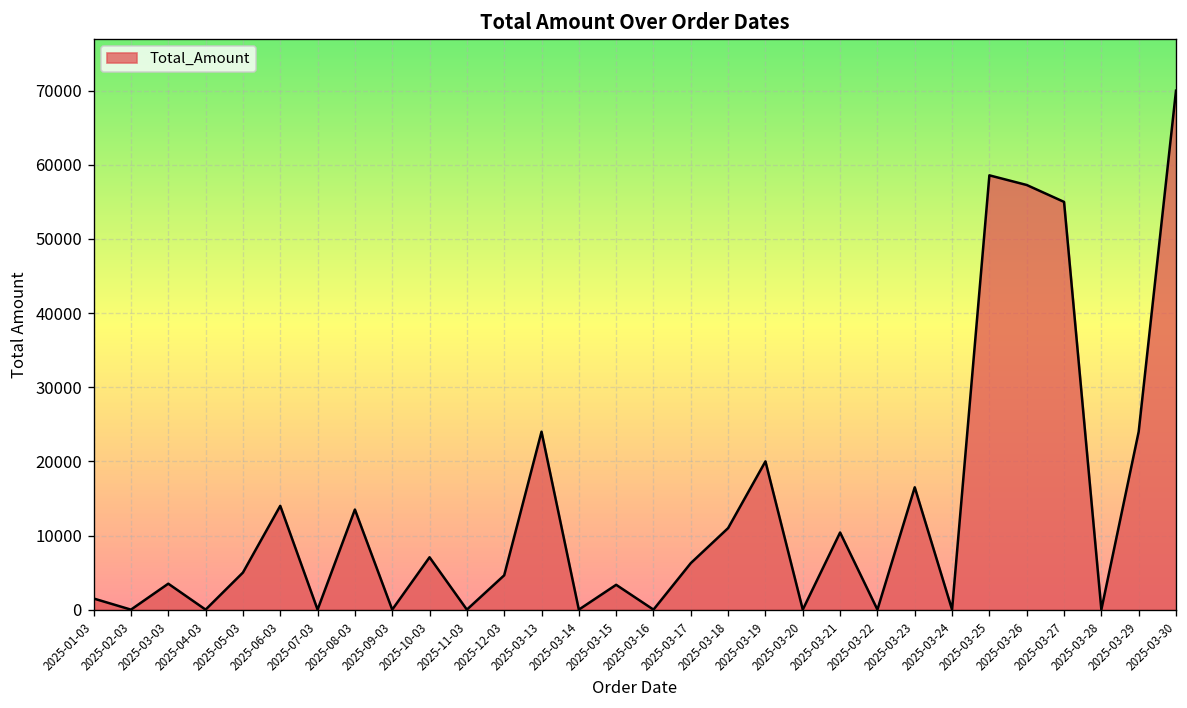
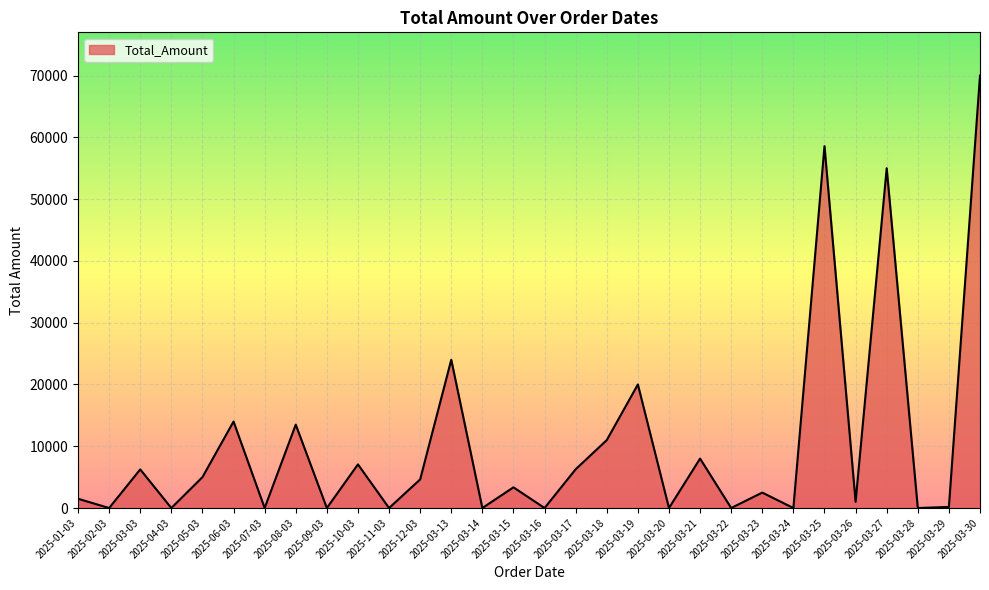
2025-03-03: 4000 -> 6000
2025-03-21: 10000 -> 8000
2025-03-23: 17000 -> 3000
2025-03-26: 57000 -> 1000
2025-03-29: 24000 -> 0
